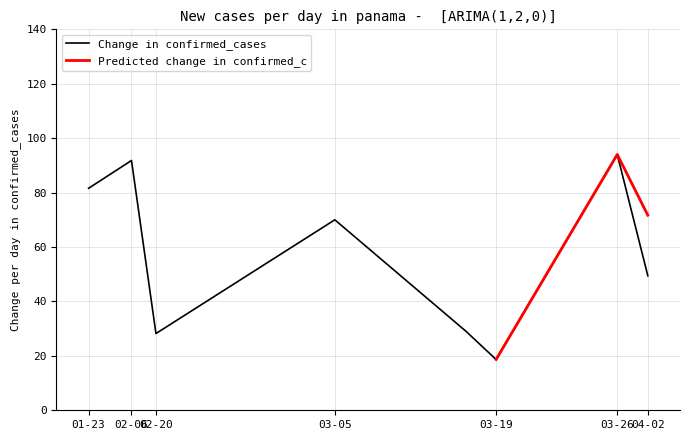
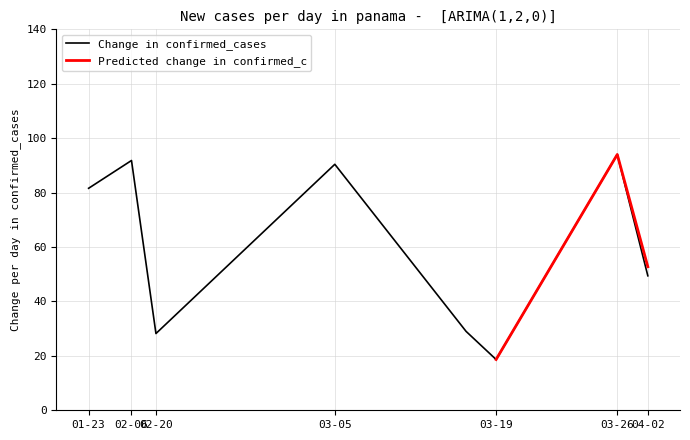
Change in confirmed_cases, 03-05: 70 -> 90
Predicted change in confirmed_c, 04-02: 72 -> 53
